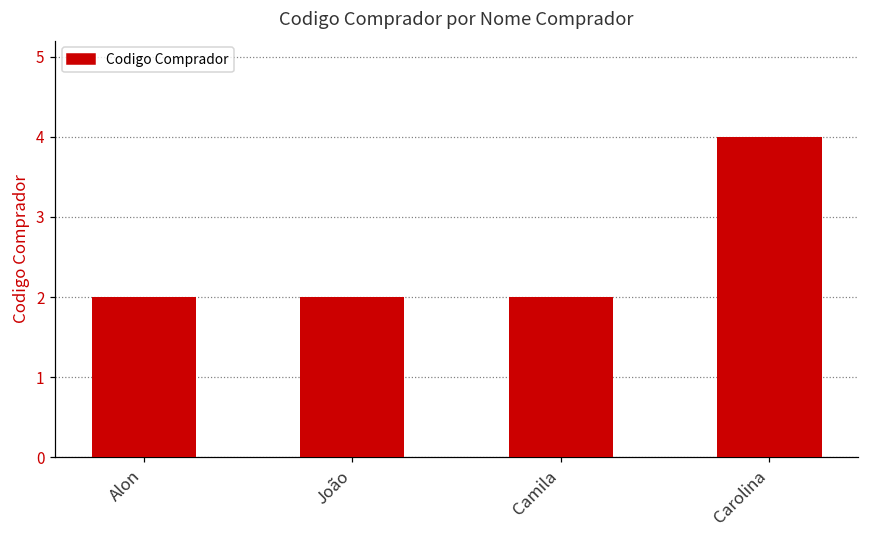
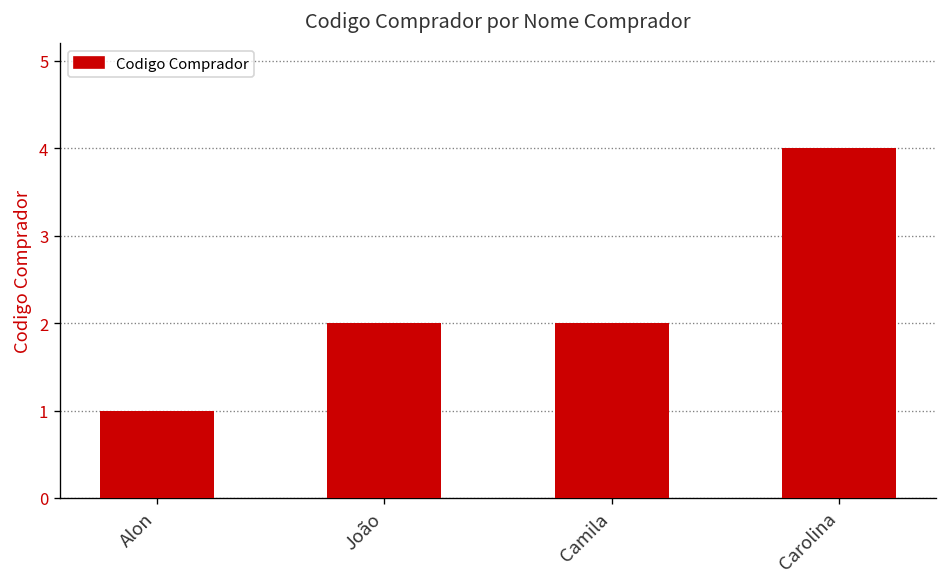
Alon: 2 -> 1
